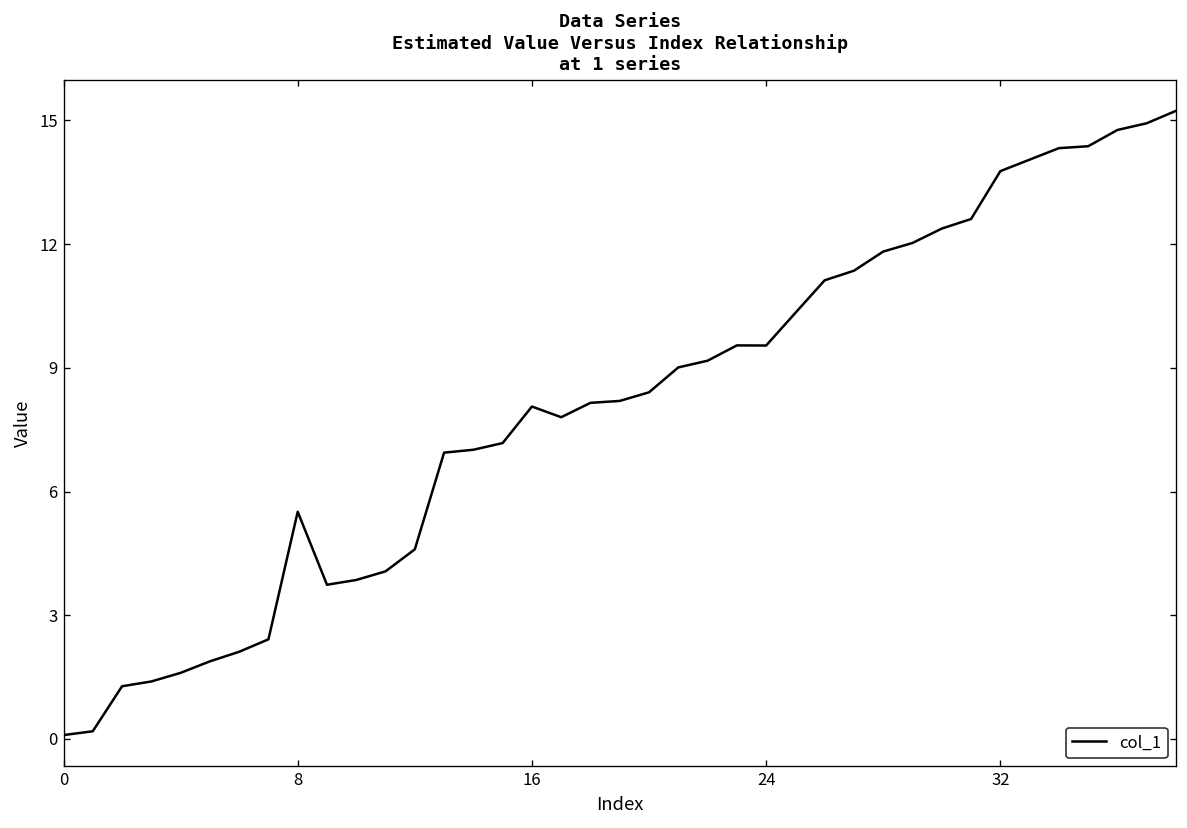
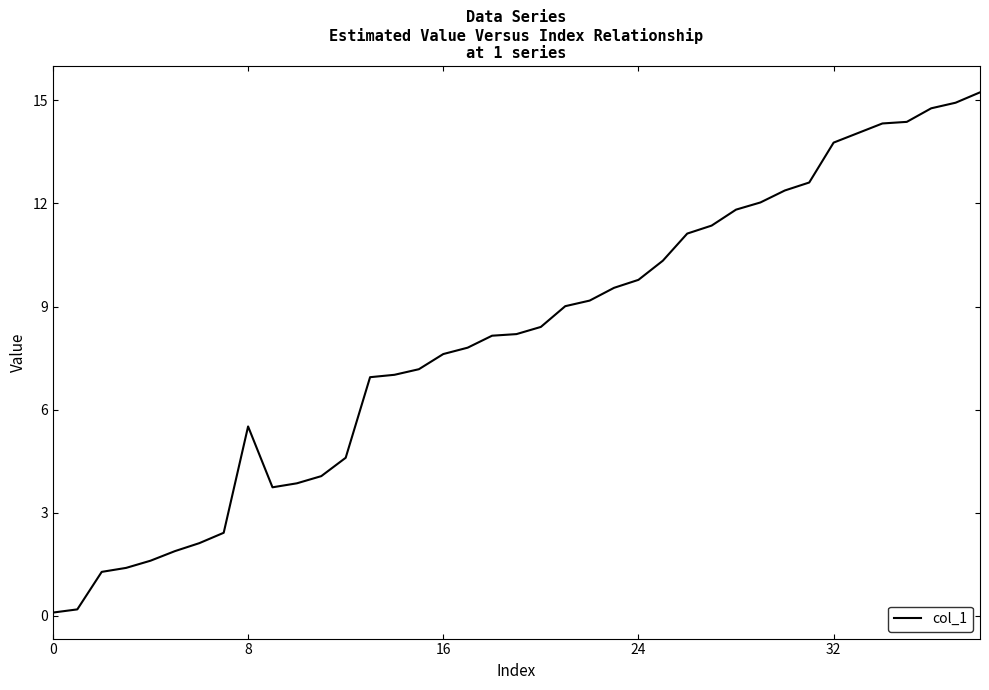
16: 8.1 -> 7.6
24: 9.5 -> 9.8
